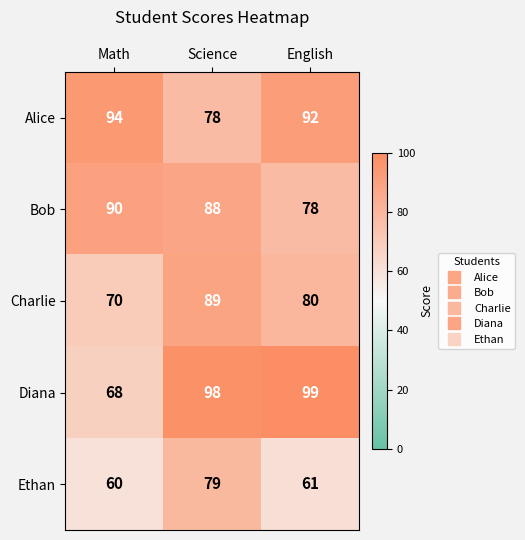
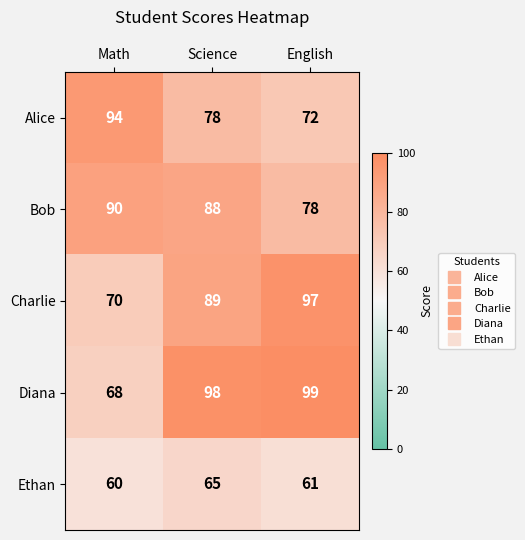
Alice, English: 92 -> 72
Charlie, English: 80 -> 97
Ethan, Science: 79 -> 65
